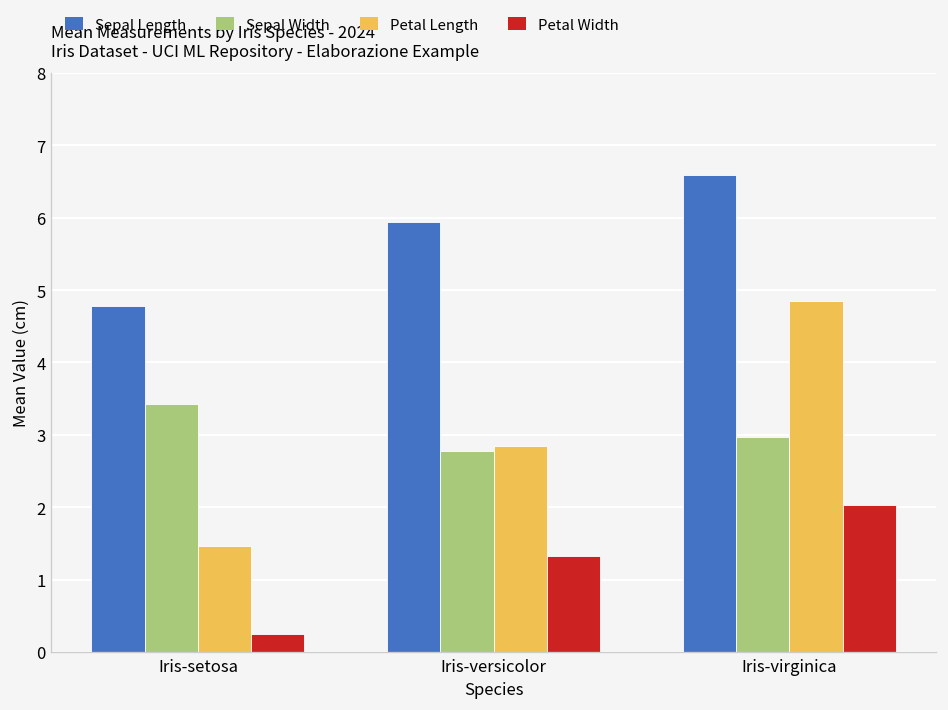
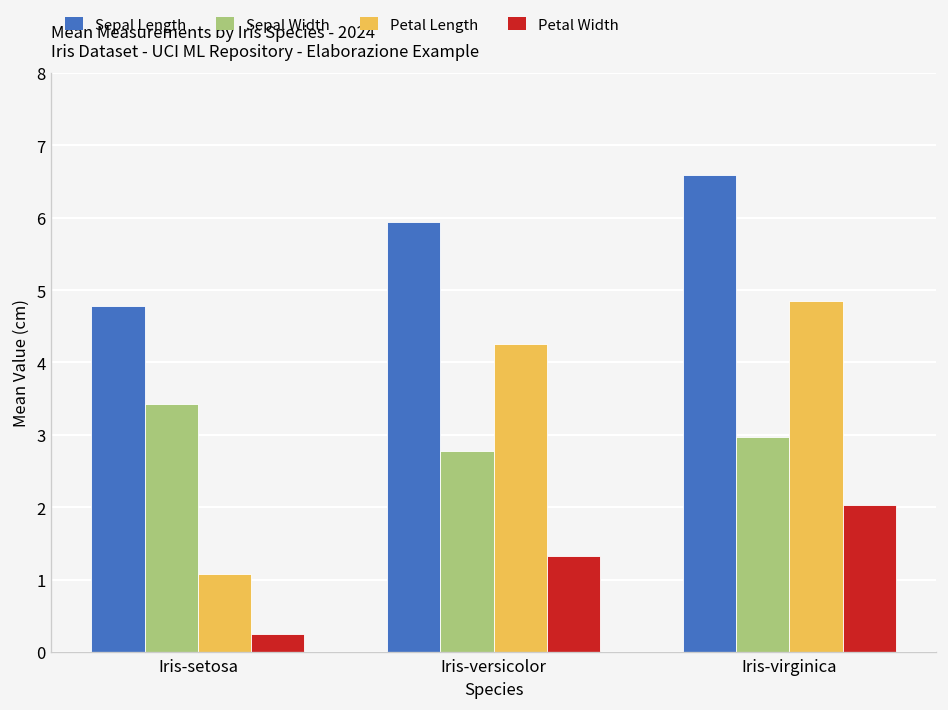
Petal Length, Iris-setosa: 1.5 -> 1.1
Petal Length, Iris-versicolor: 2.9 -> 4.3
